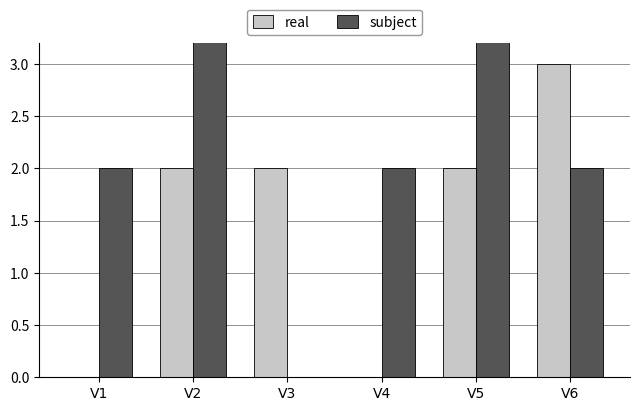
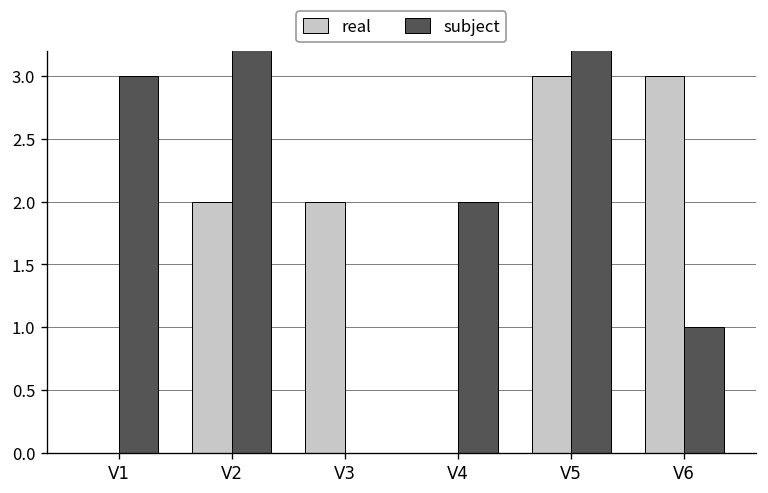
subject, V1: 2 -> 3
real, V5: 2 -> 3
subject, V6: 2 -> 1
